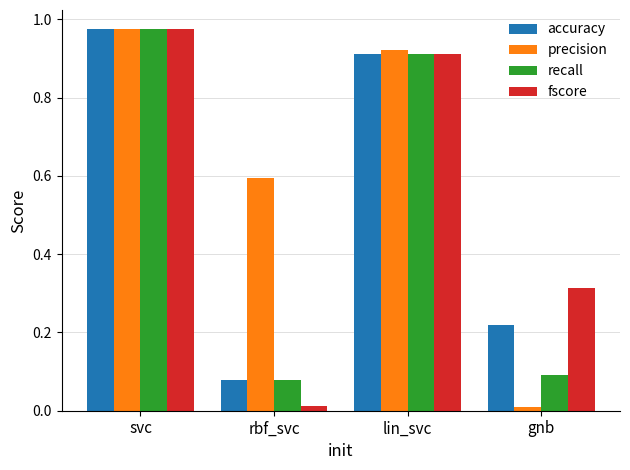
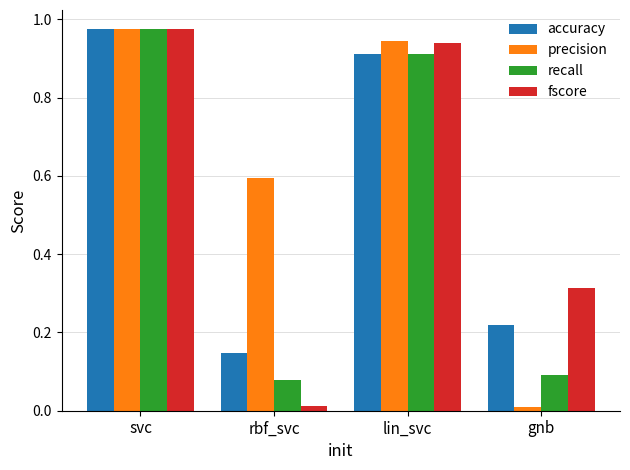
accuracy, rbf_svc: 0.08 -> 0.15
precision, lin_svc: 0.92 -> 0.94
fscore, lin_svc: 0.91 -> 0.94
